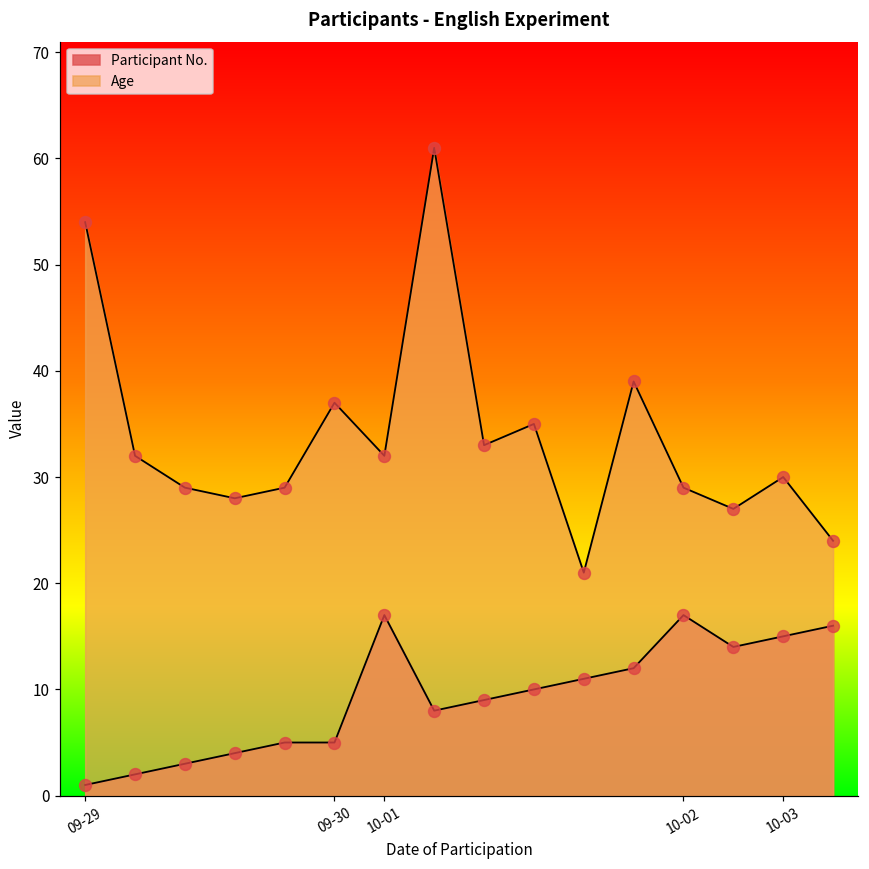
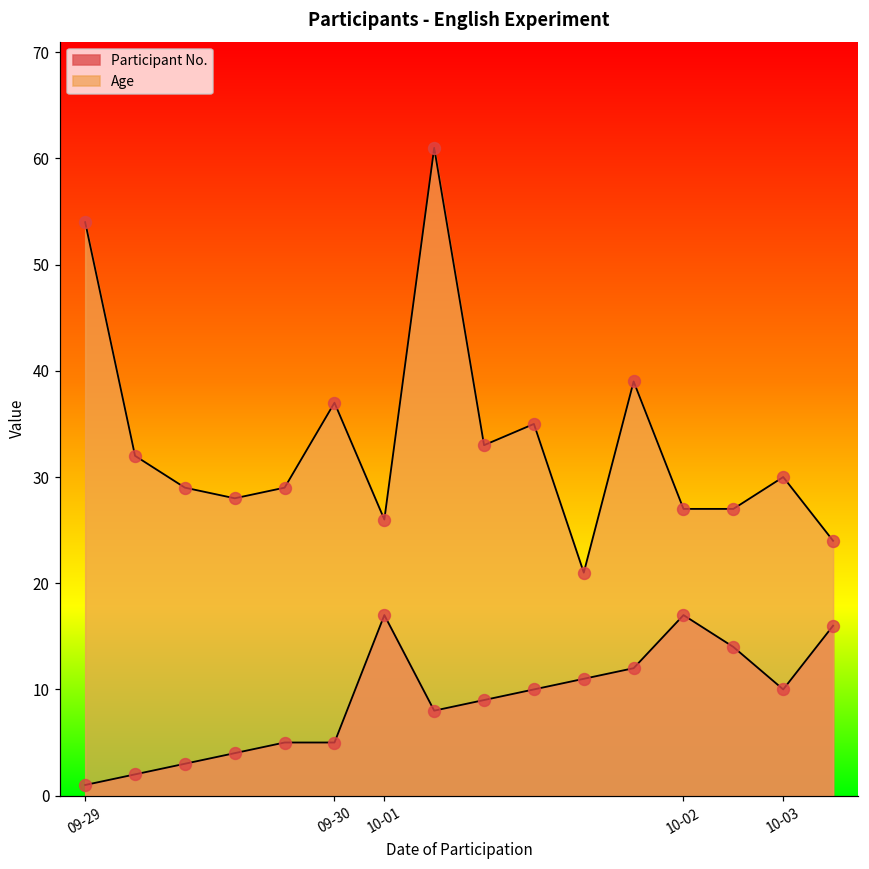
Age, 10-01: 32 -> 26
Age, 10-02: 29 -> 27
Participant No., 10-03: 15 -> 10
